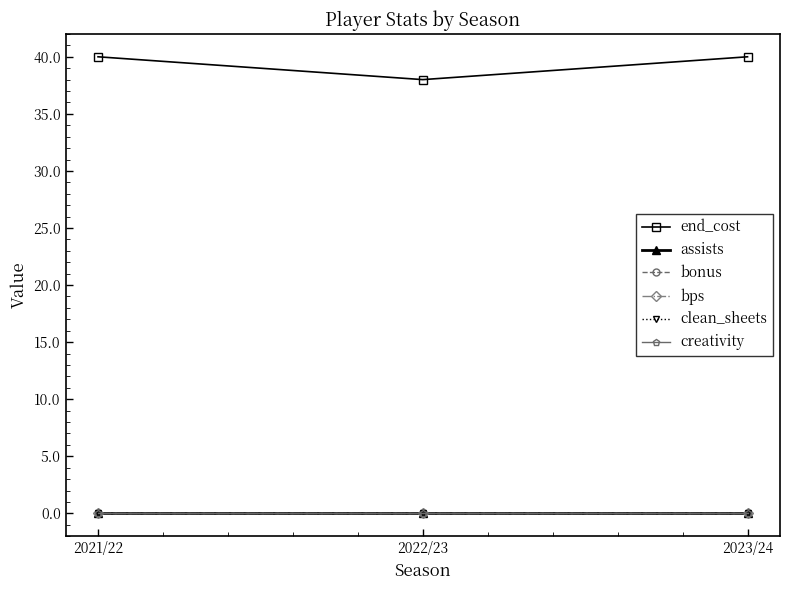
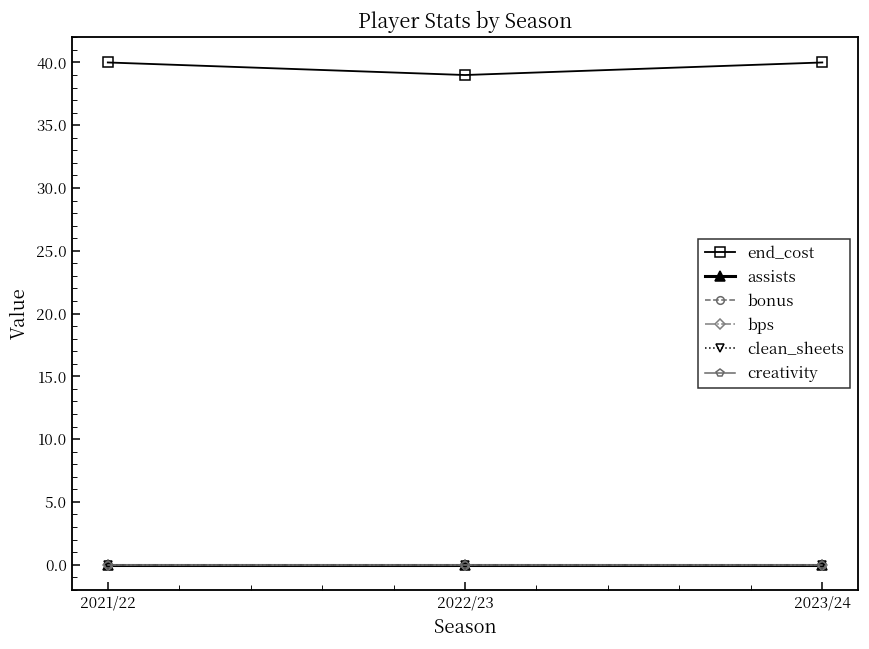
end_cost, 2022/23: 38 -> 39
